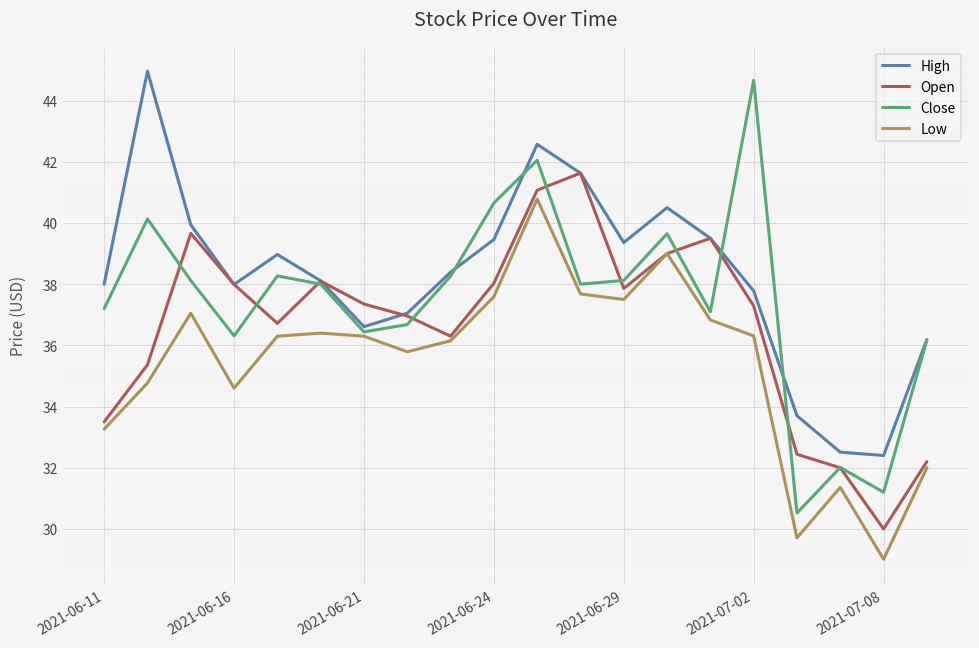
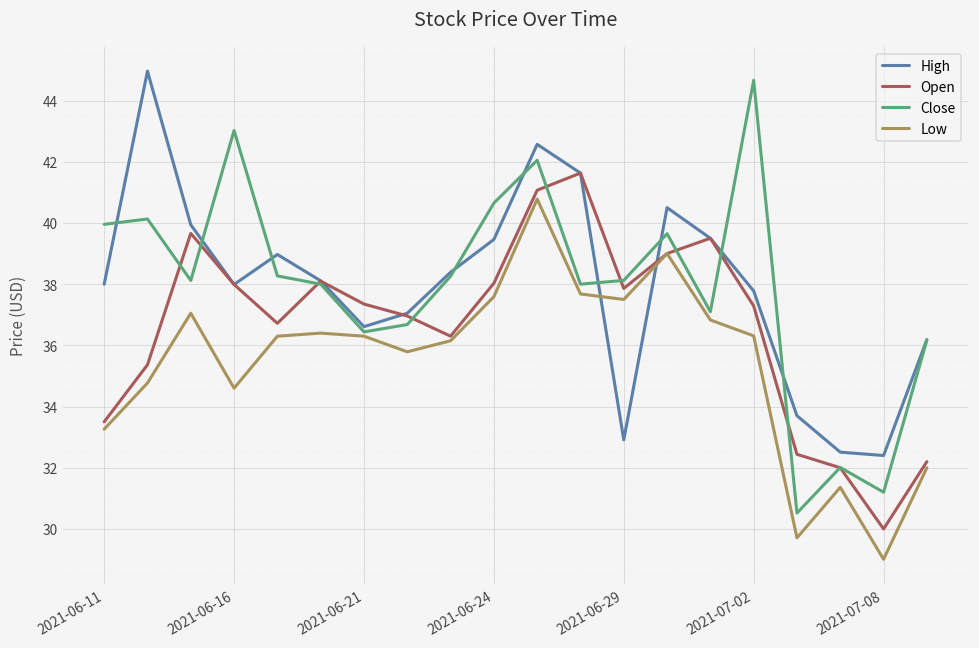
Close, 2021-06-11: 37.2 -> 40.0
Close, 2021-06-16: 36.3 -> 43.0
High, 2021-06-29: 39.4 -> 32.9
